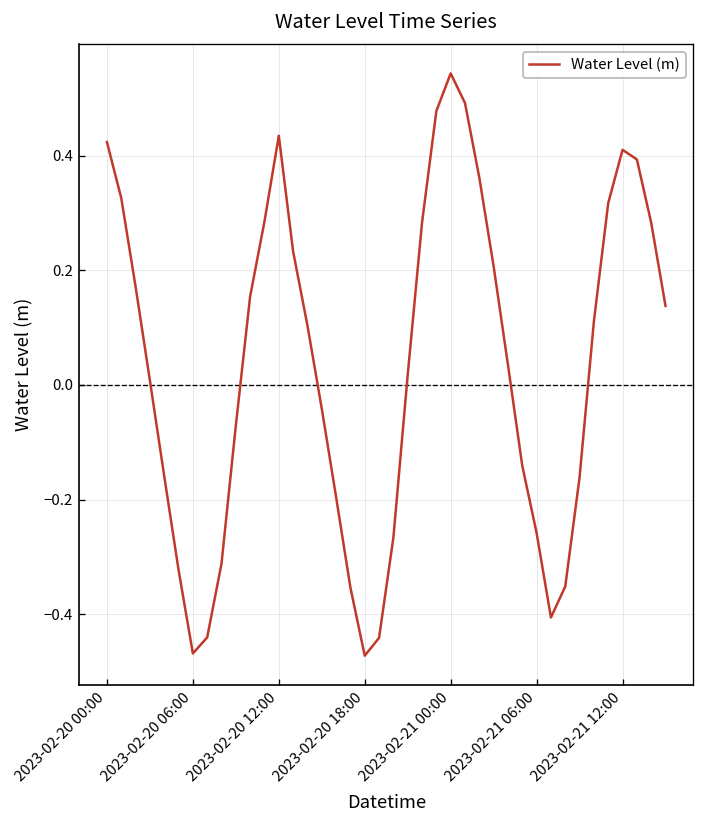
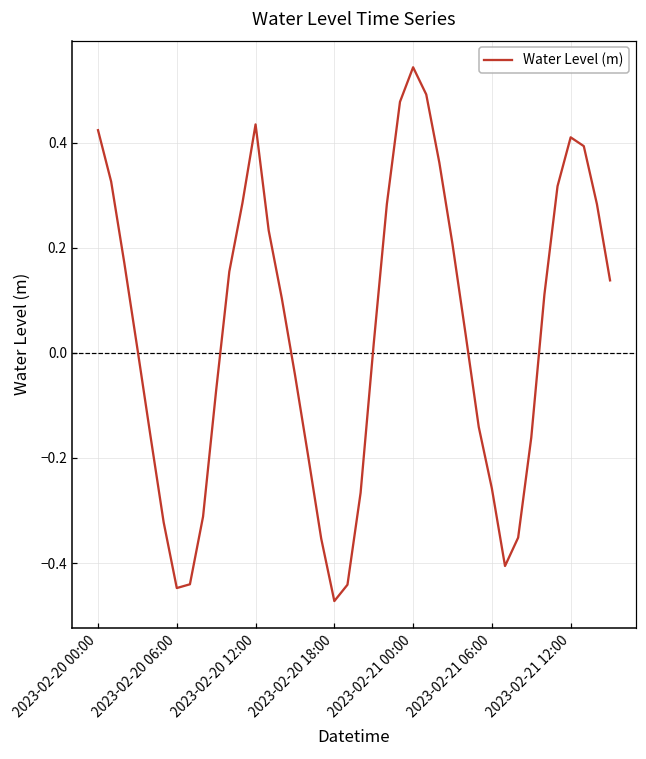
2023-02-20 06:00: -0.47 -> -0.45
